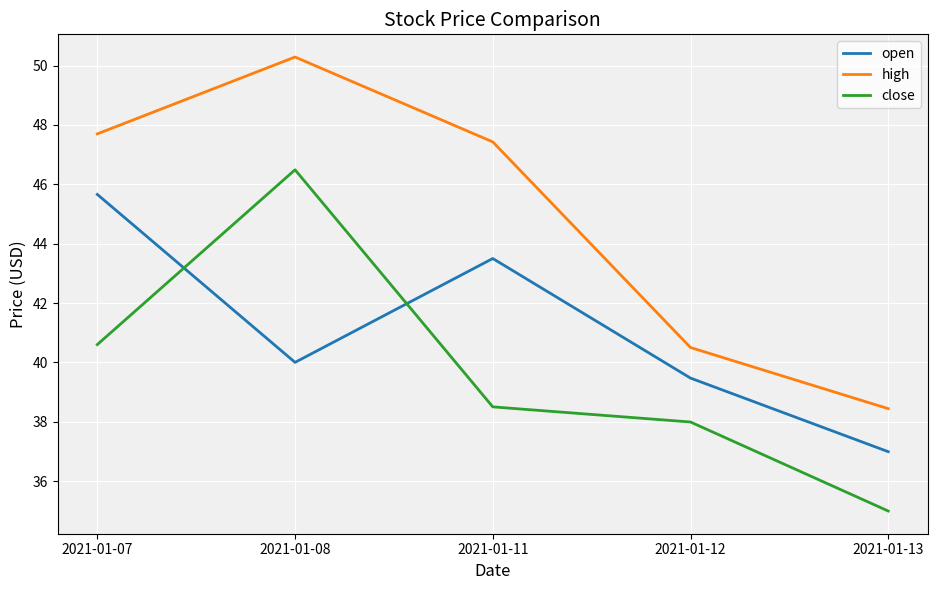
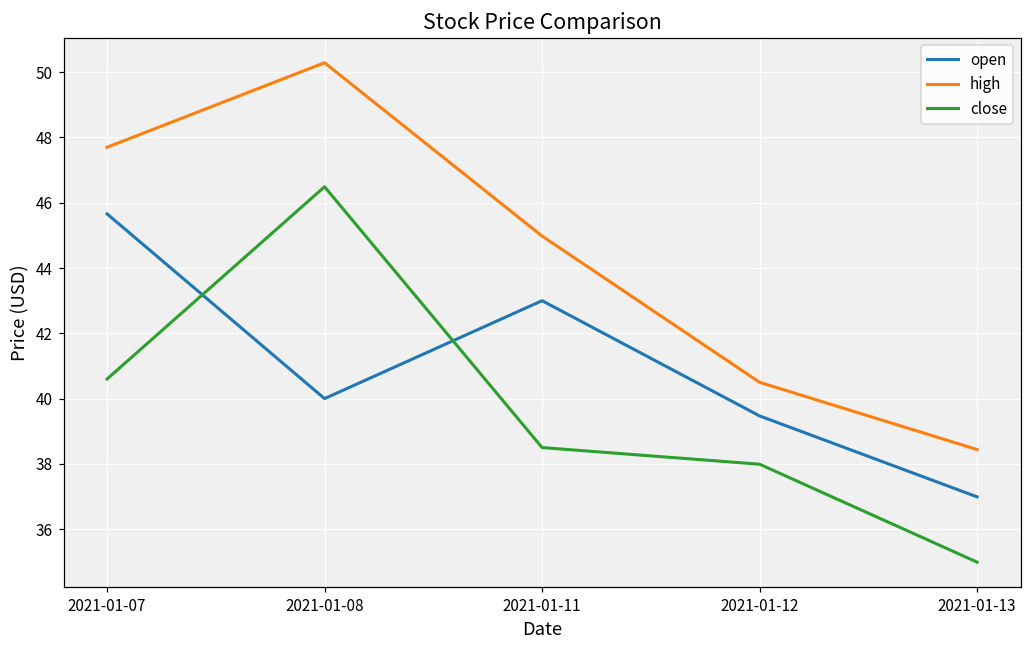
open, 2021-01-11: 43.5 -> 43.0
high, 2021-01-11: 47.4 -> 45.0
